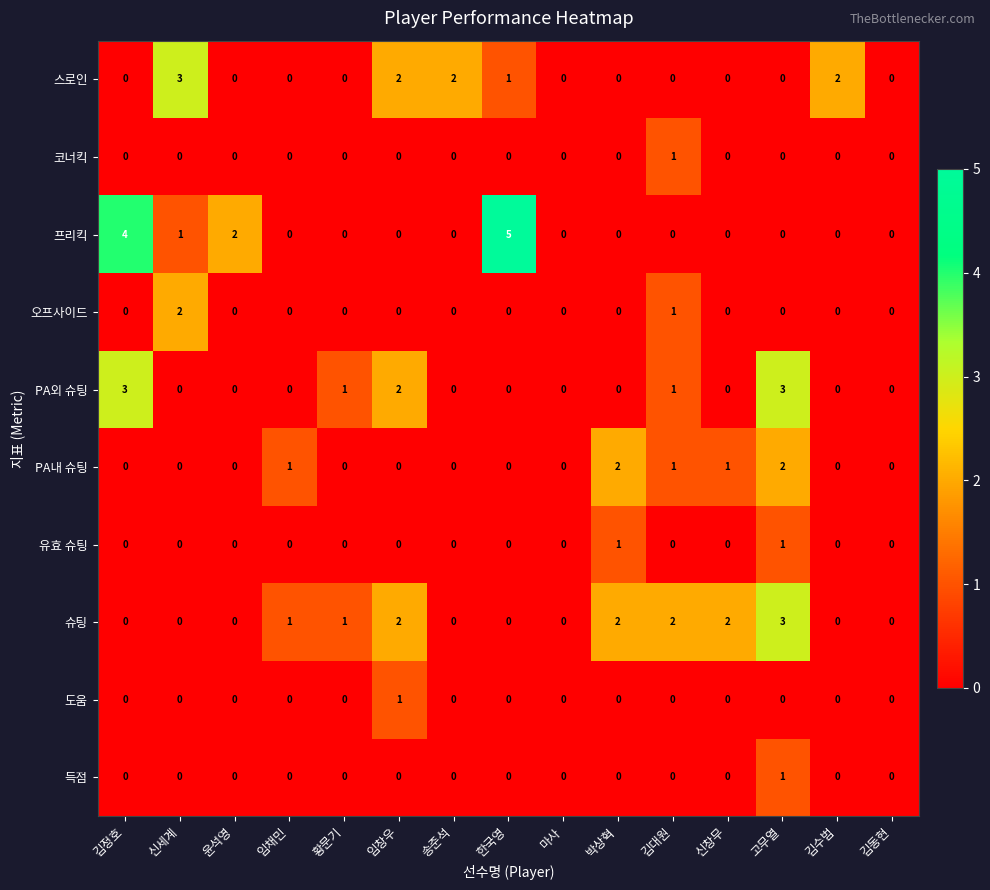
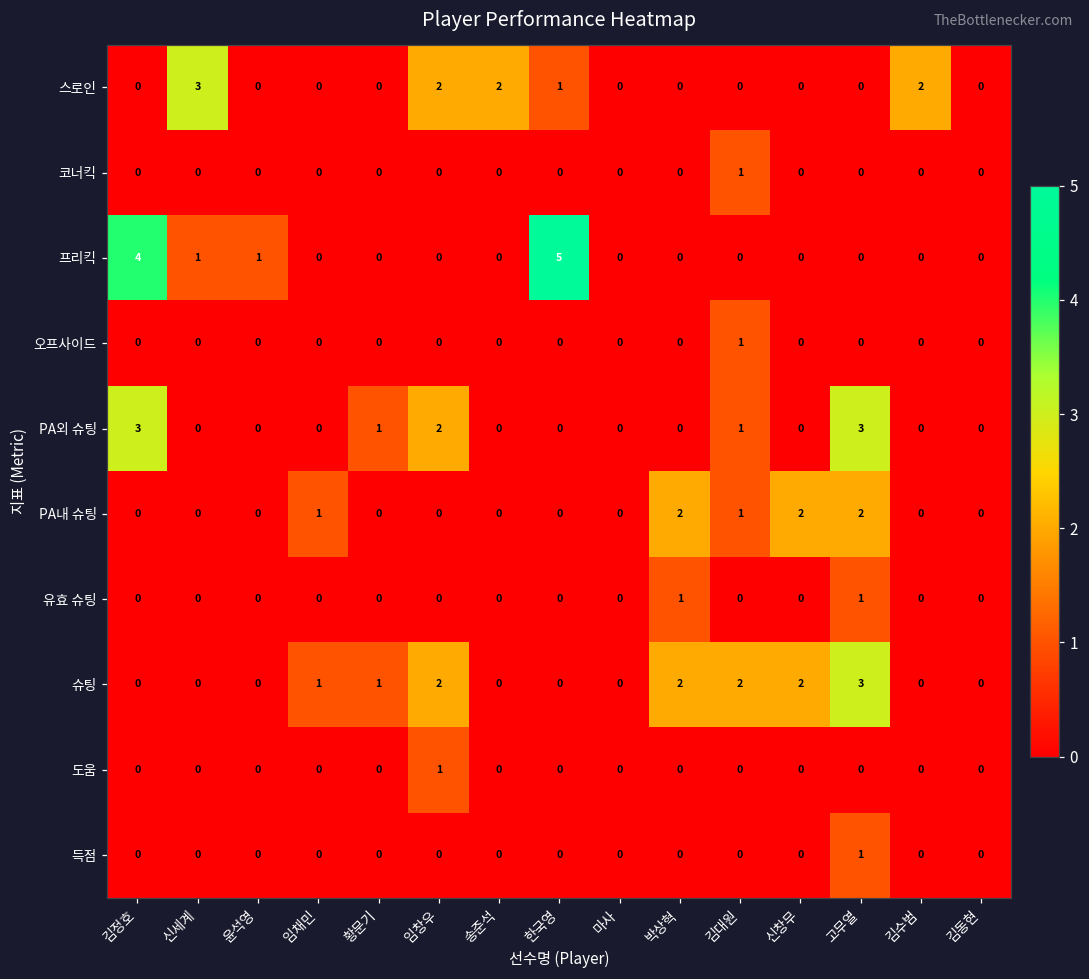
프리킥, 윤석영: 2 -> 1
오프사이드, 신세계: 2 -> 0
PA내 슈팅, 신창무: 1 -> 2
